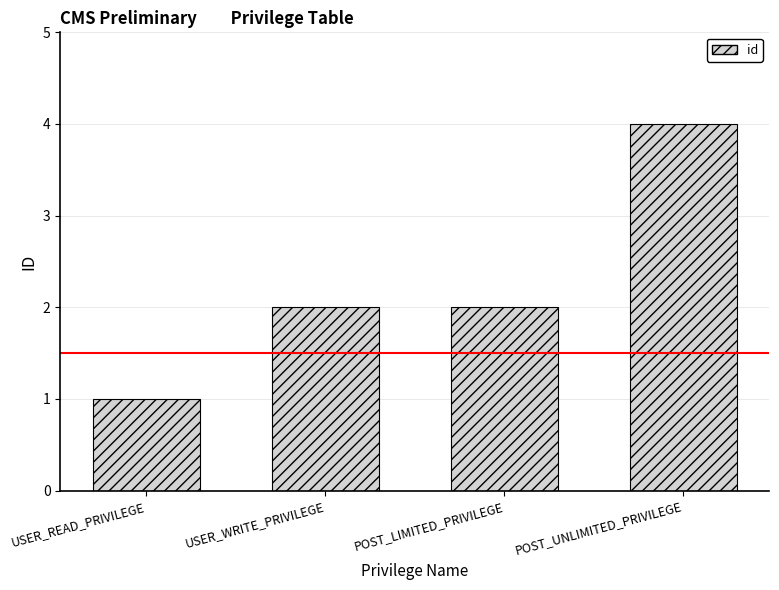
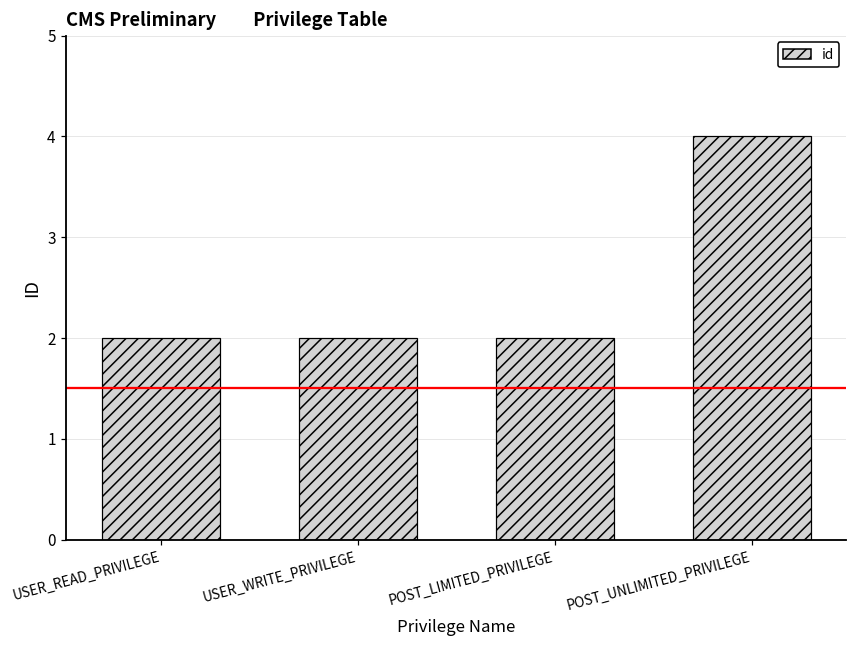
USER_READ_PRIVILEGE: 1 -> 2
